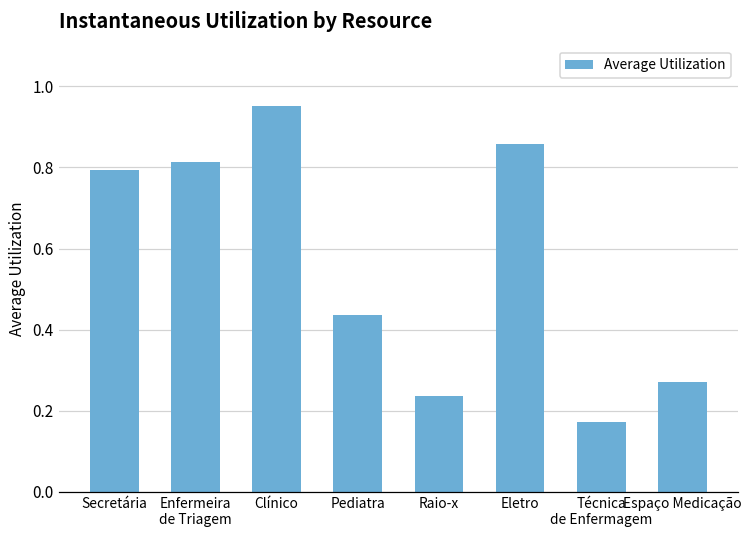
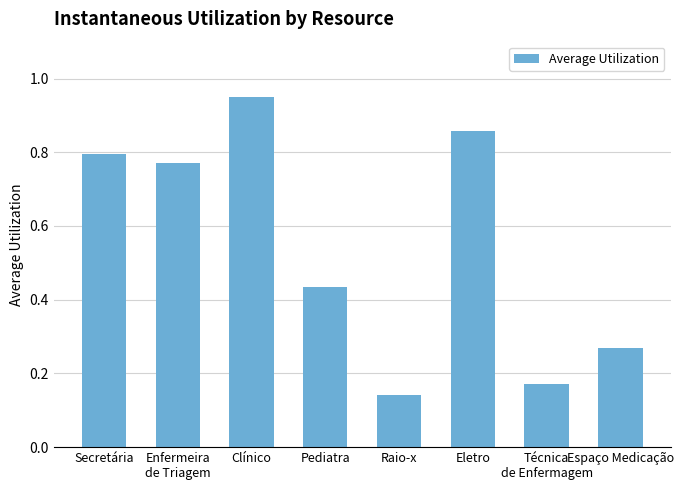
Enfermeira de Triagem: 0.81 -> 0.77
Raio-x: 0.24 -> 0.14
